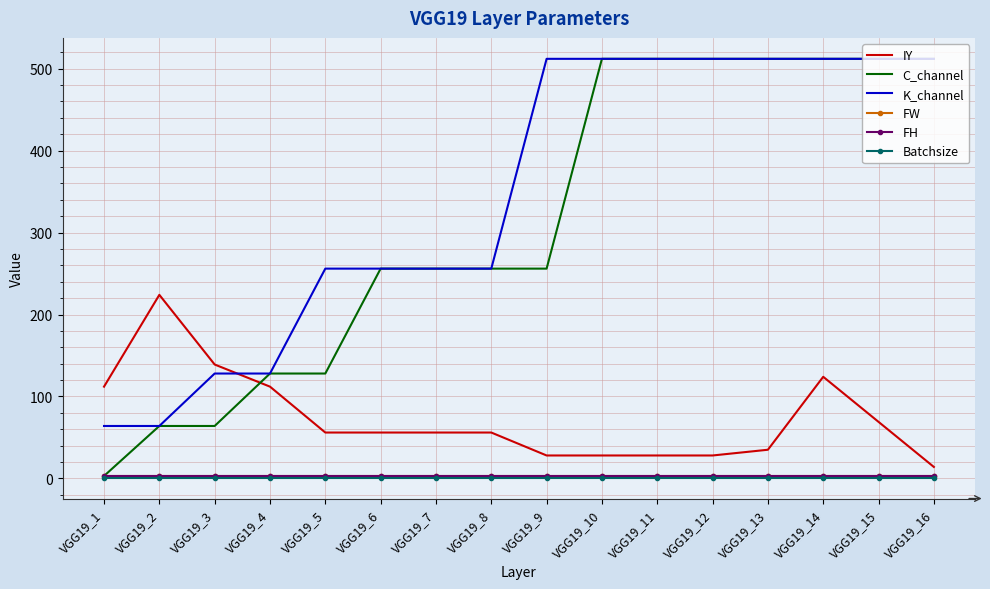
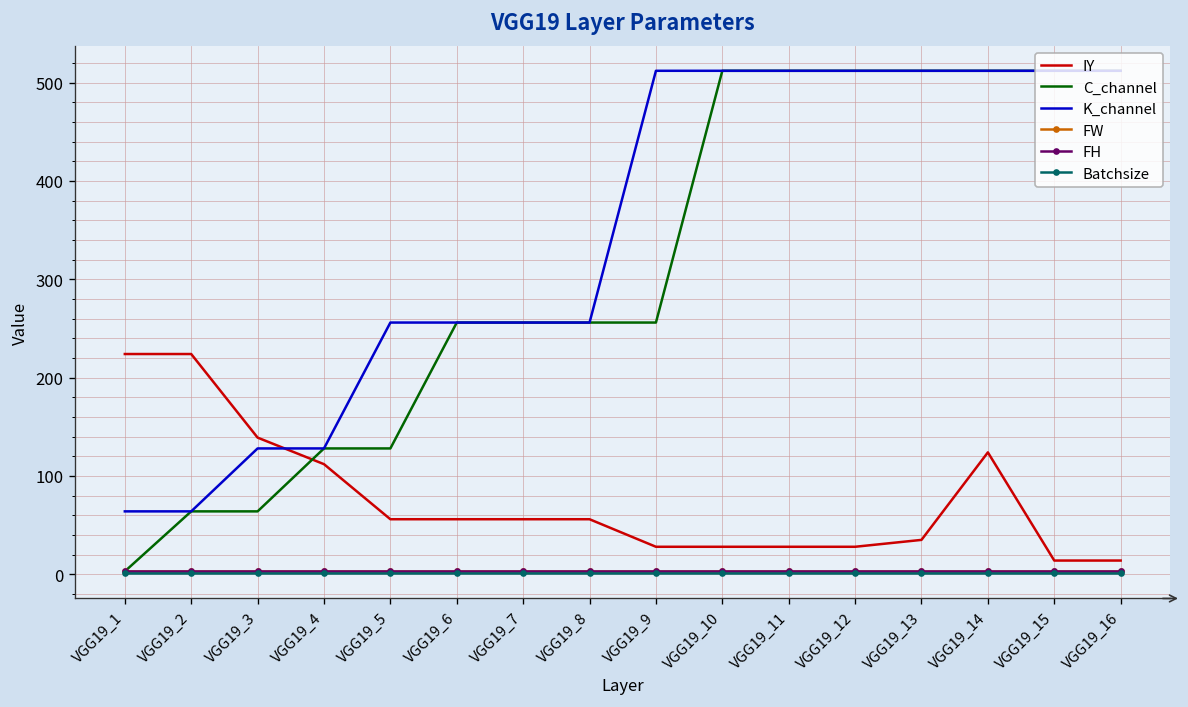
IY, VGG19_1: 110 -> 220
IY, VGG19_15: 70 -> 10
